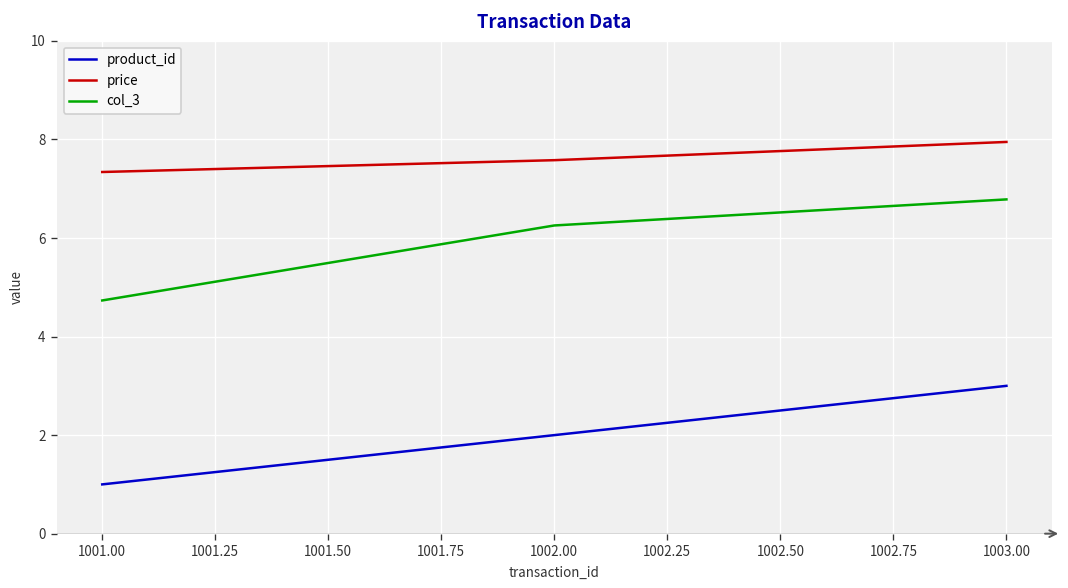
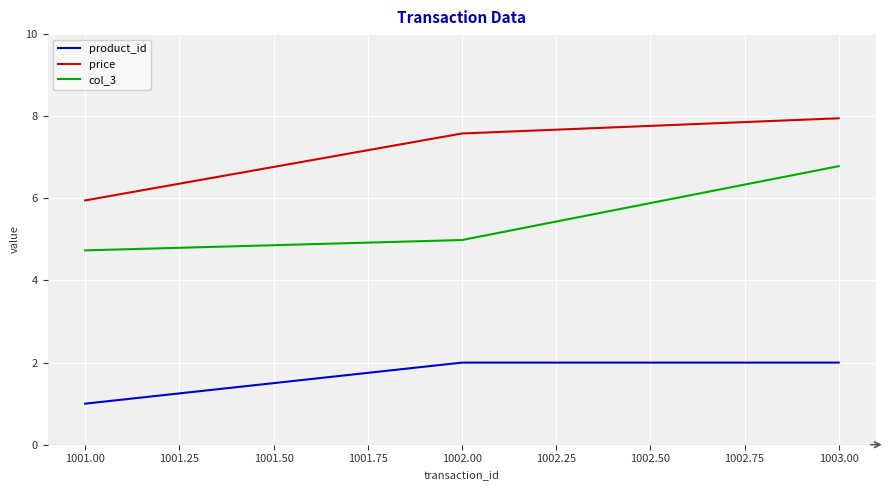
price, 1001.00: 7.3 -> 6.0
col_3, 1002.00: 6.3 -> 5.0
product_id, 1003.00: 3 -> 2
